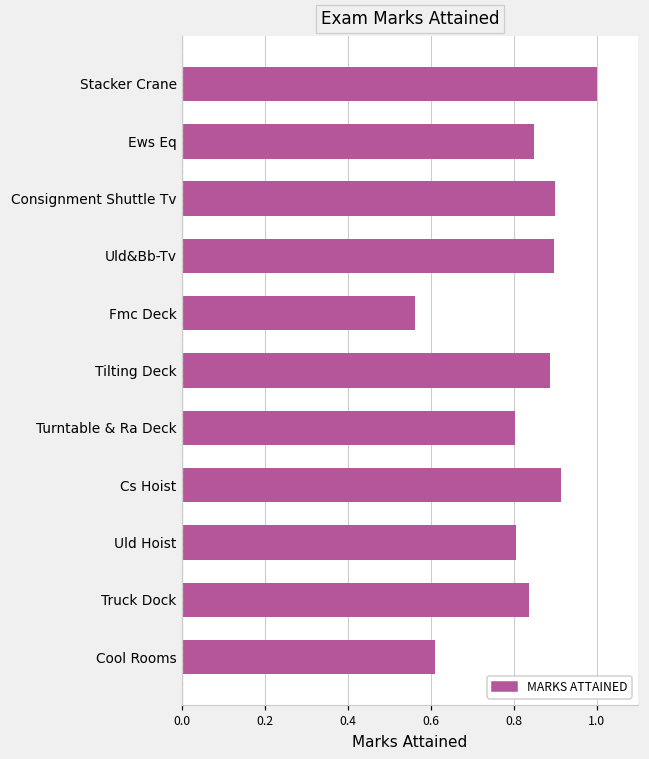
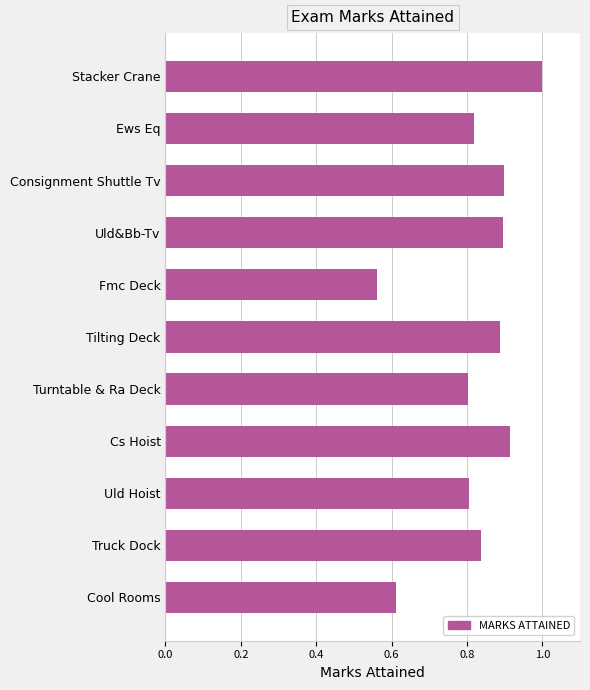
Ews Eq: 0.85 -> 0.82
